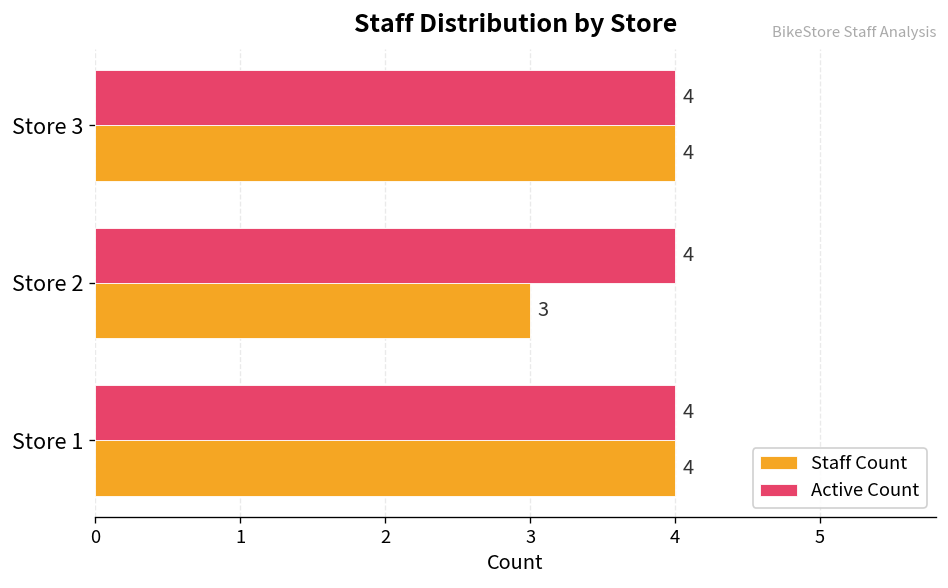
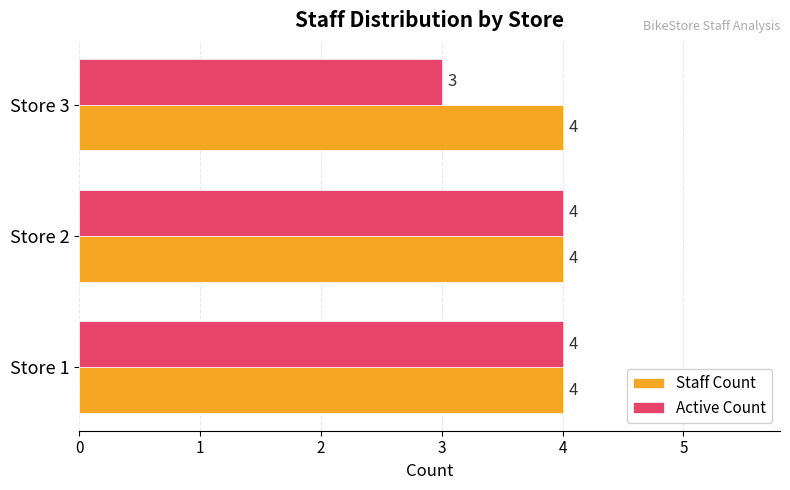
Active Count, Store 3: 4 -> 3
Staff Count, Store 2: 3 -> 4
